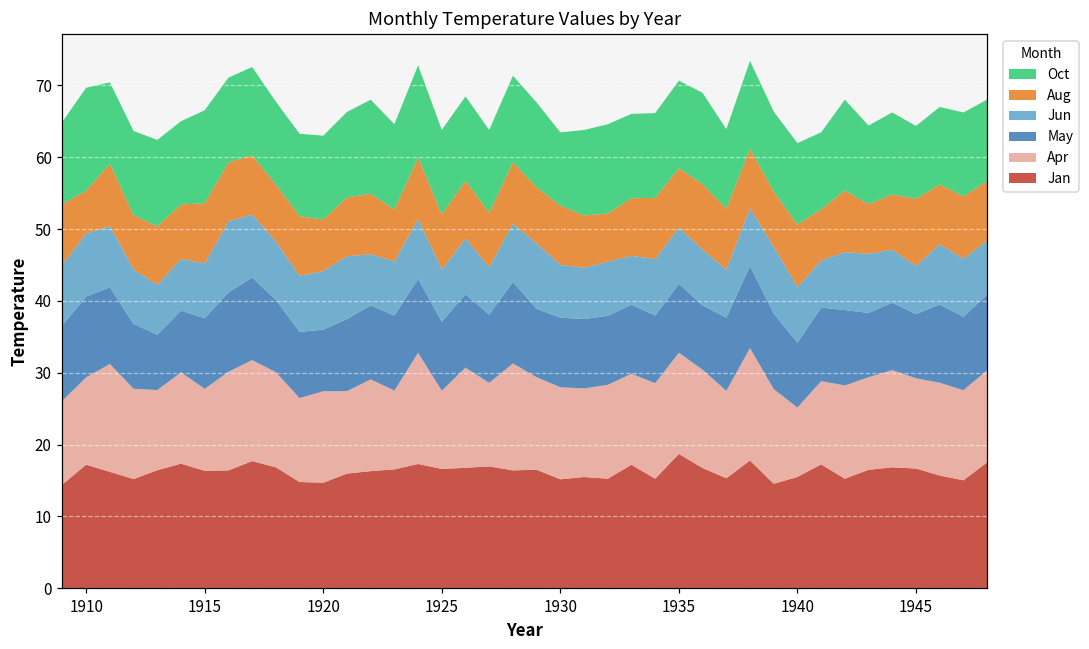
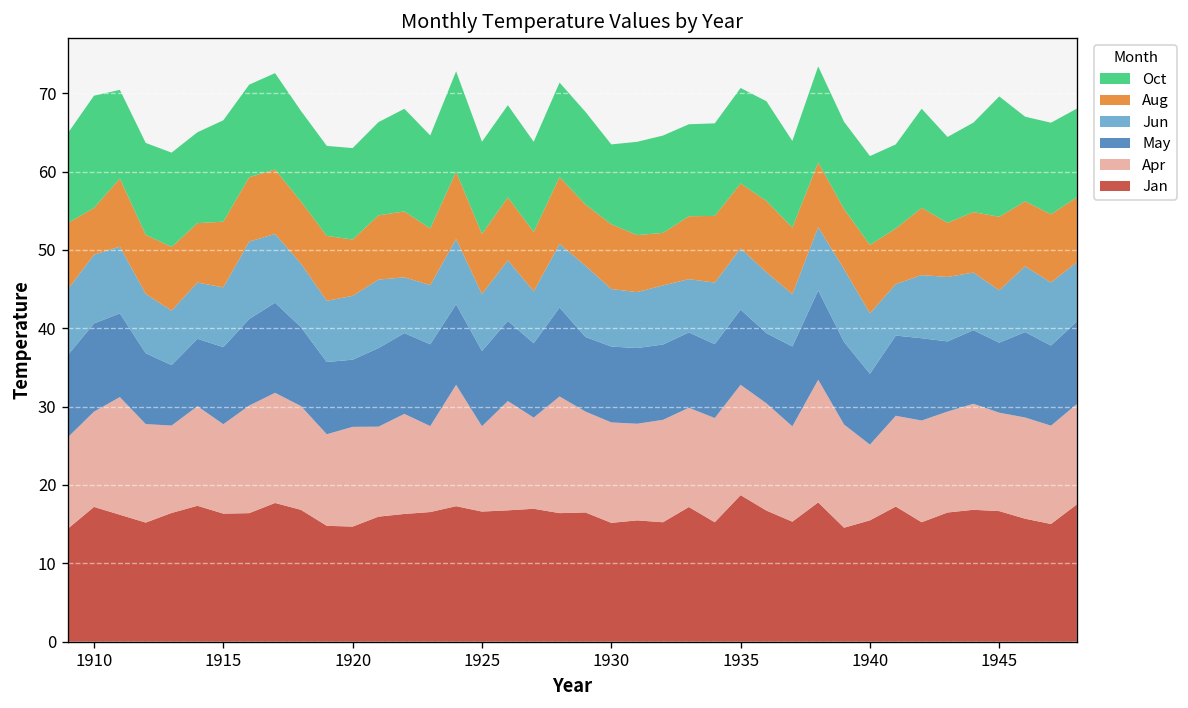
Oct, 1945: 10 -> 15
